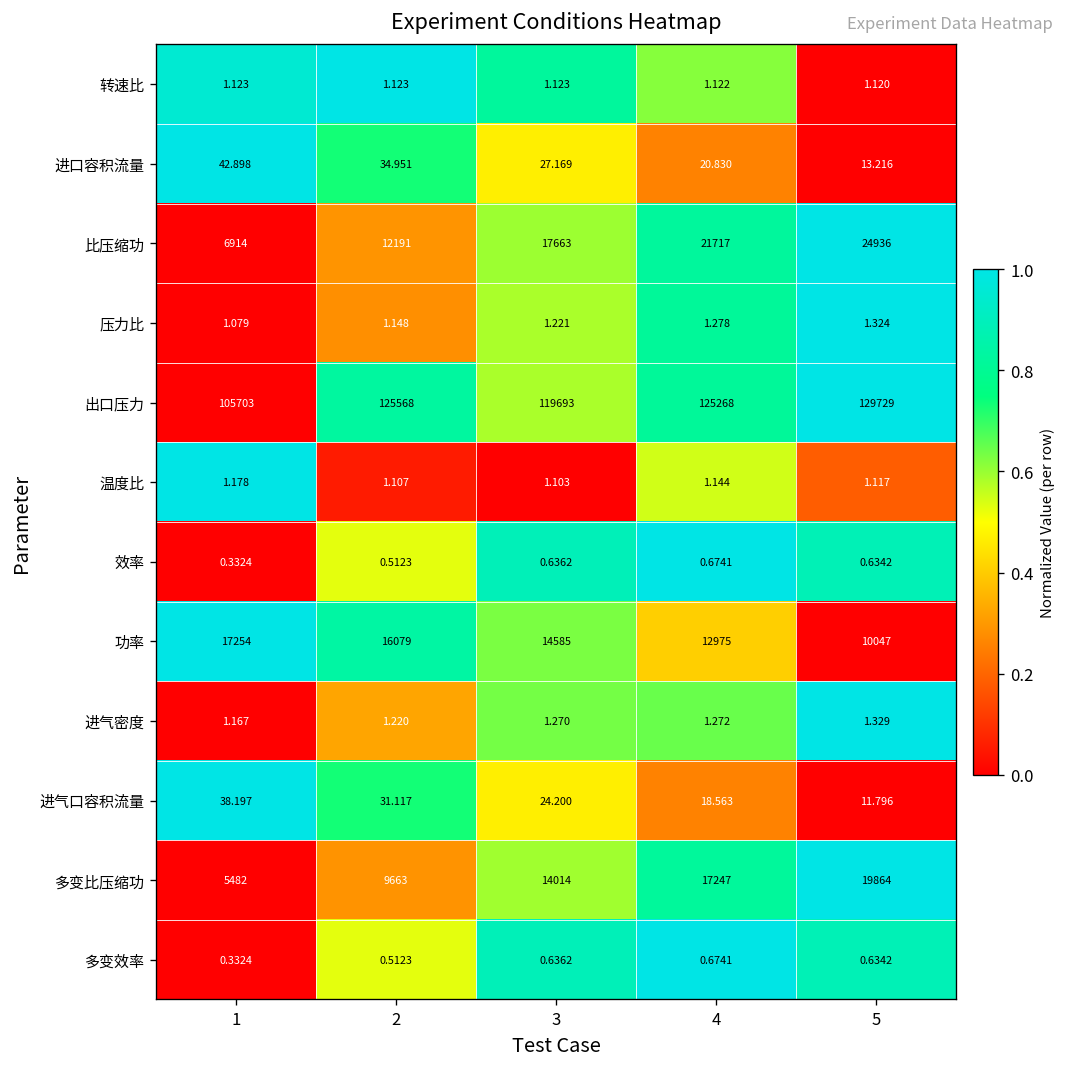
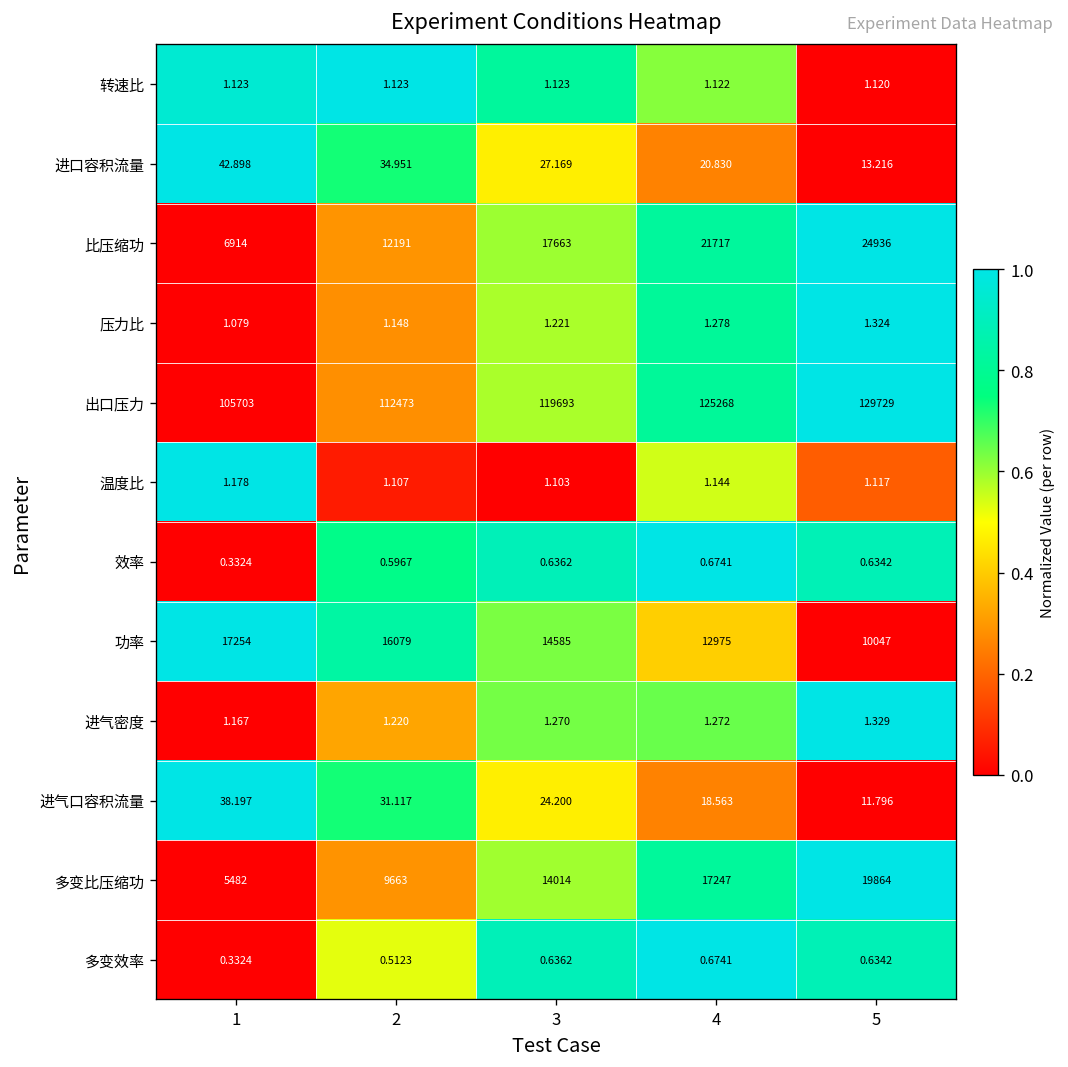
出口压力, 2: 125568 -> 112473
效率, 2: 0.5123 -> 0.5967
